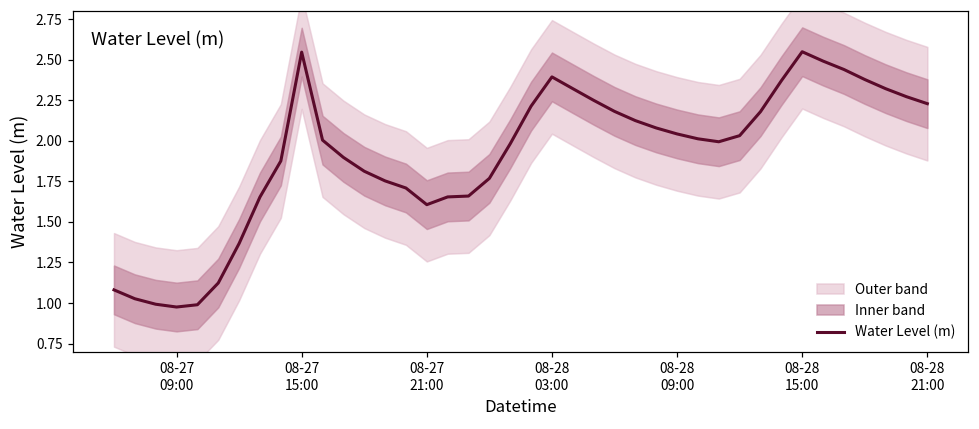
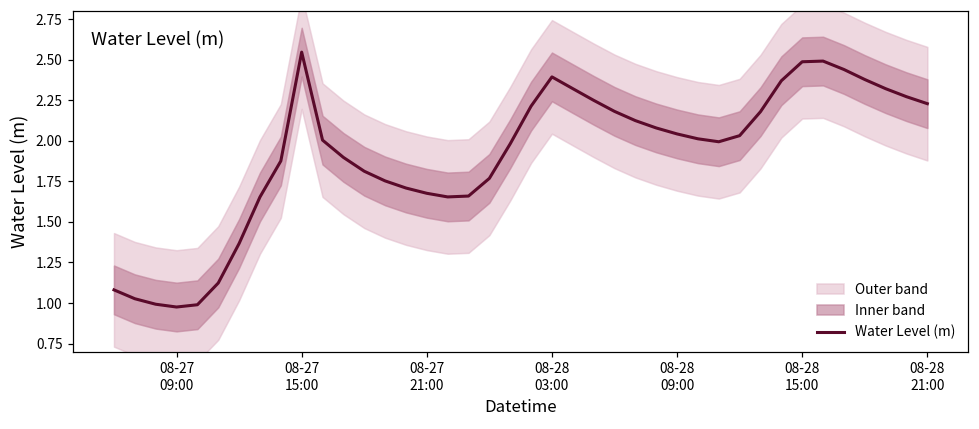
Water Level (m), 08-27 21:00: 1.61 -> 1.68
Water Level (m), 08-28 15:00: 2.55 -> 2.49
